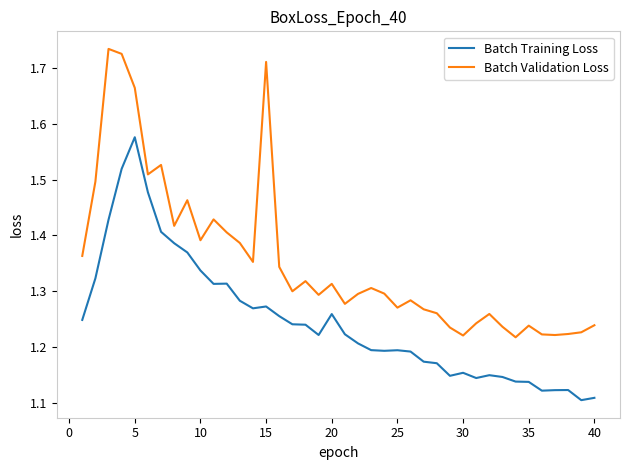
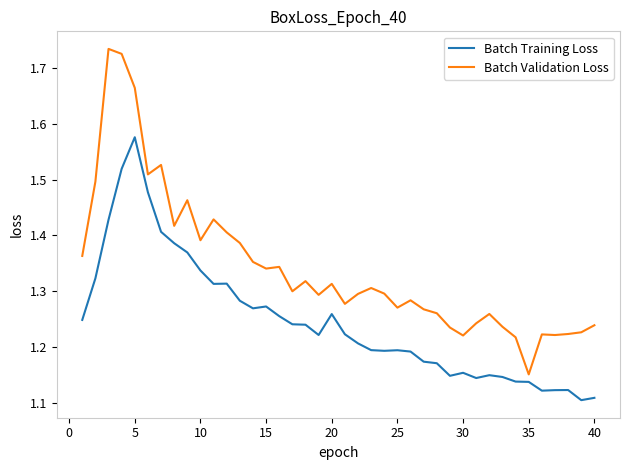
Batch Validation Loss, 15: 1.71 -> 1.34
Batch Validation Loss, 35: 1.24 -> 1.15
